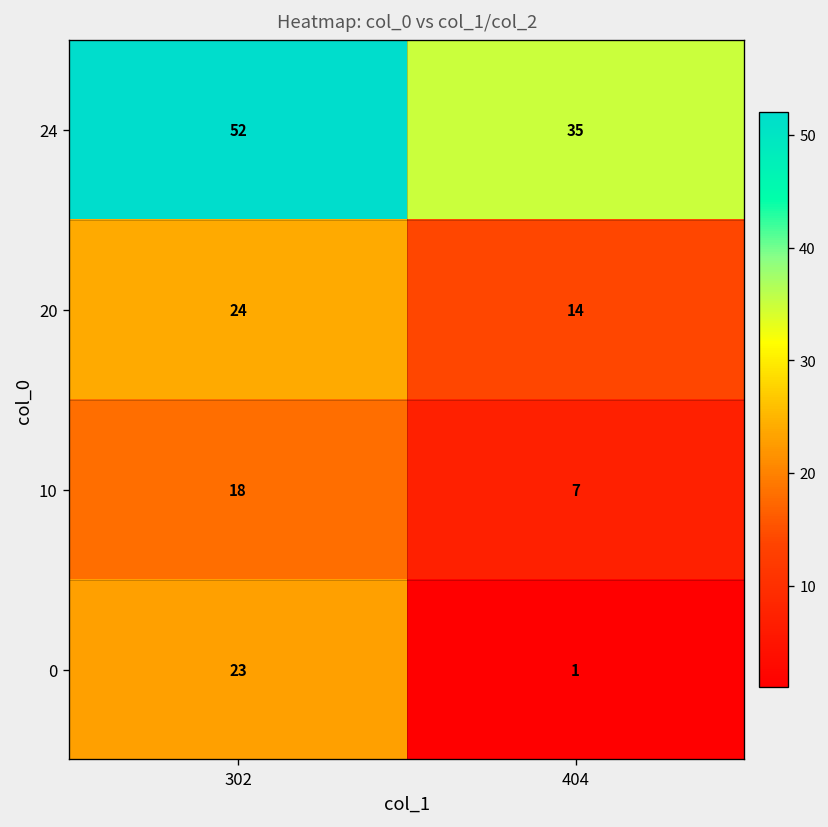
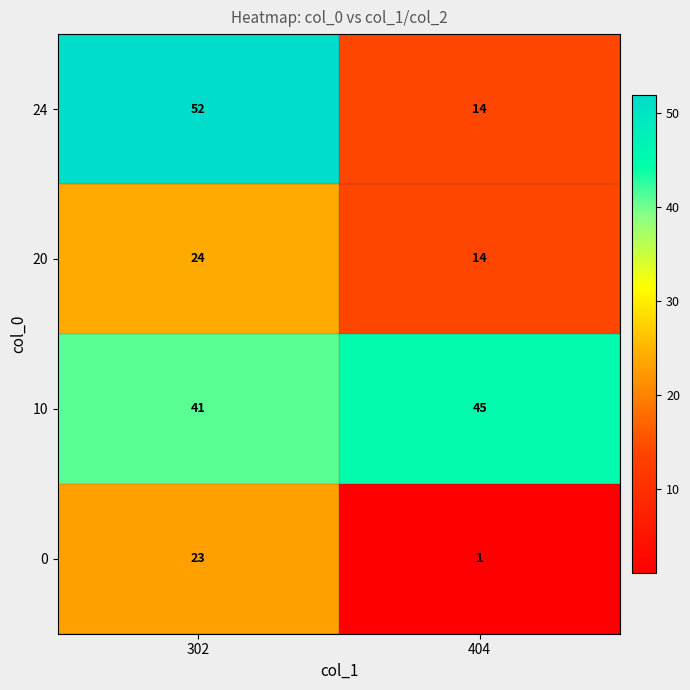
24, 404: 35 -> 14
10, 302: 18 -> 41
10, 404: 7 -> 45
